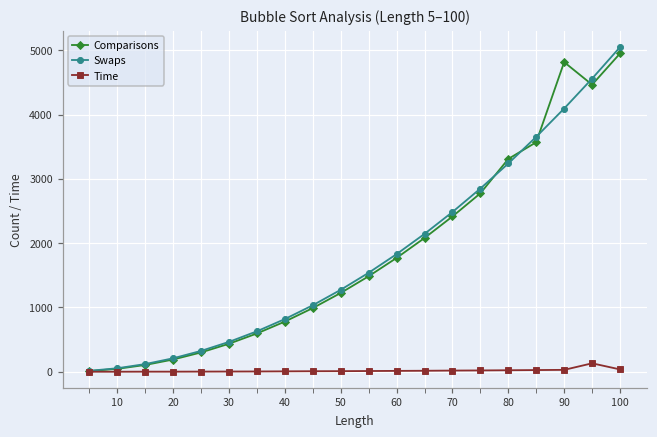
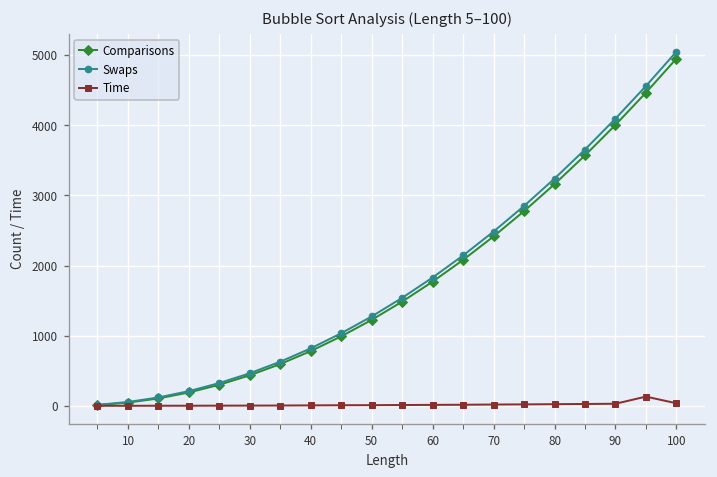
Comparisons, 80: 3300 -> 3200
Comparisons, 90: 4800 -> 4000
